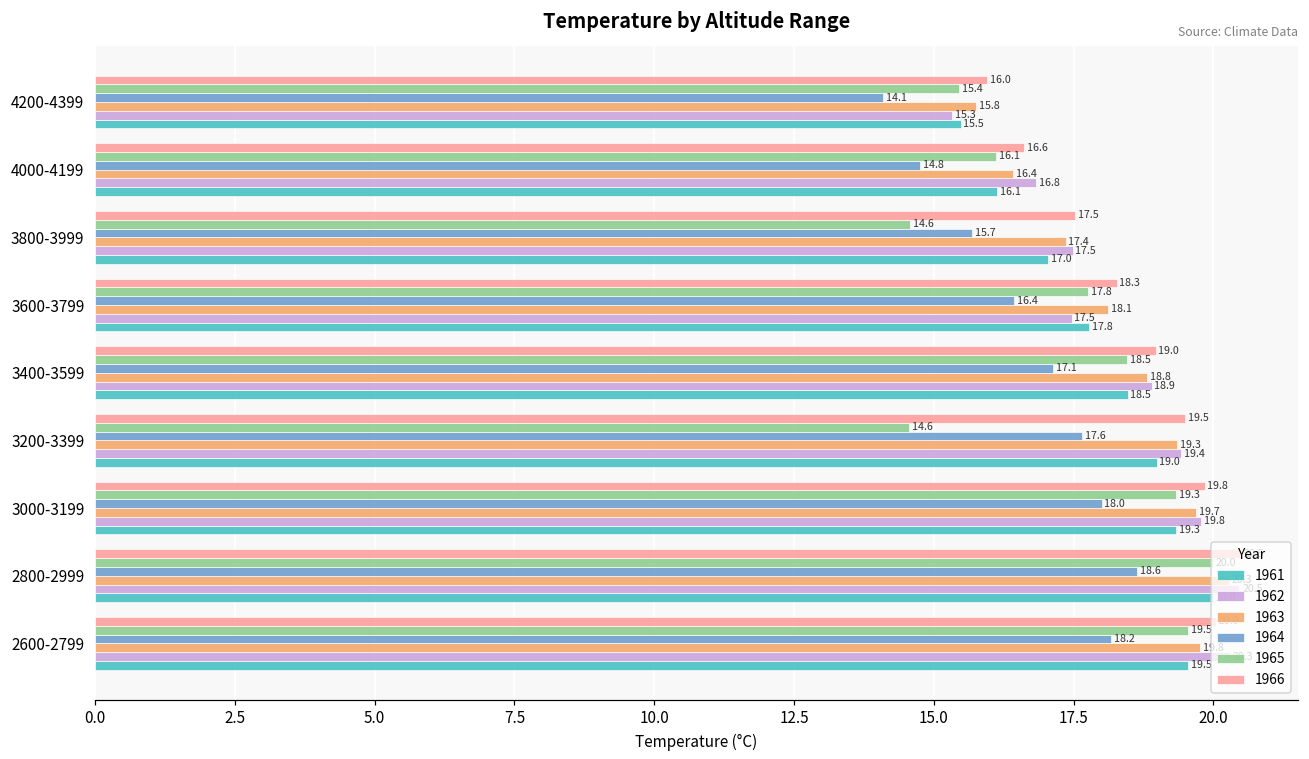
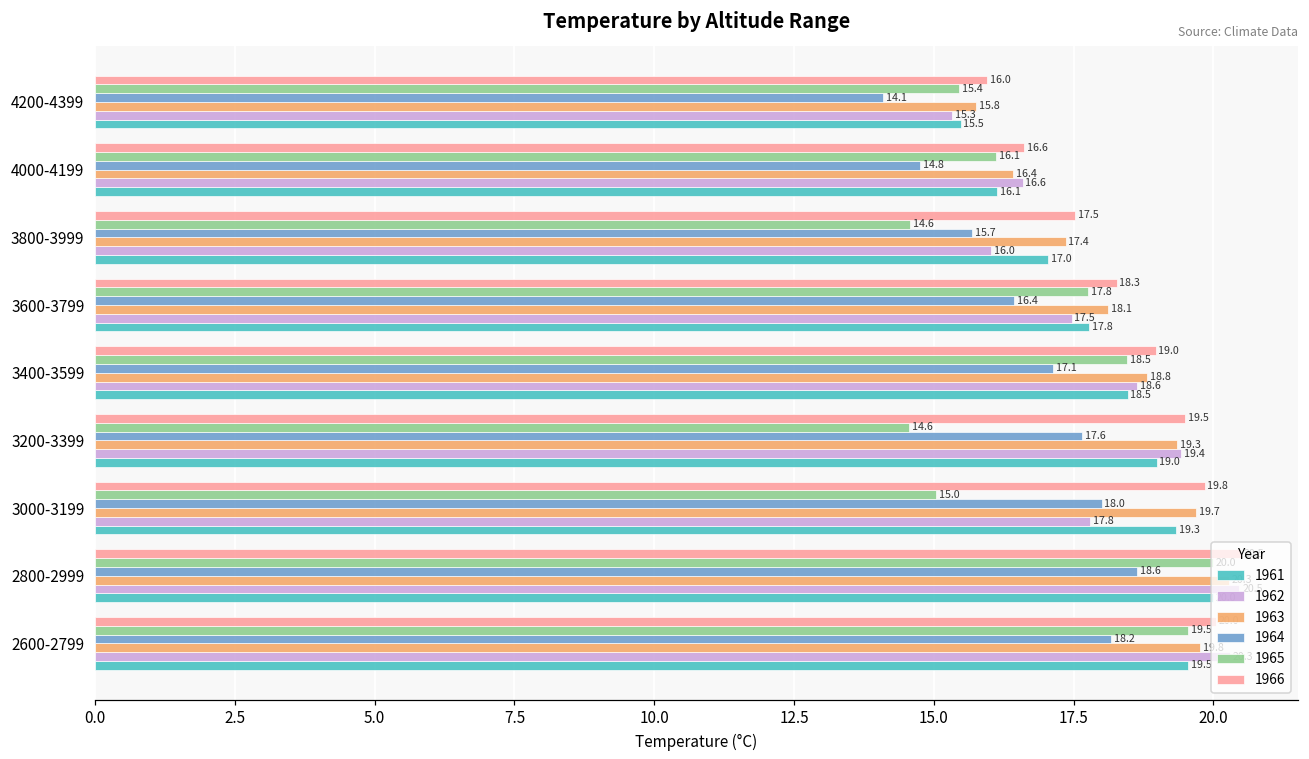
1962, 4000-4199: 16.8 -> 16.6
1962, 3800-3999: 17.5 -> 16.0
1962, 3400-3599: 18.9 -> 18.6
1965, 3000-3199: 19.3 -> 15.0
1962, 3000-3199: 19.8 -> 17.8
